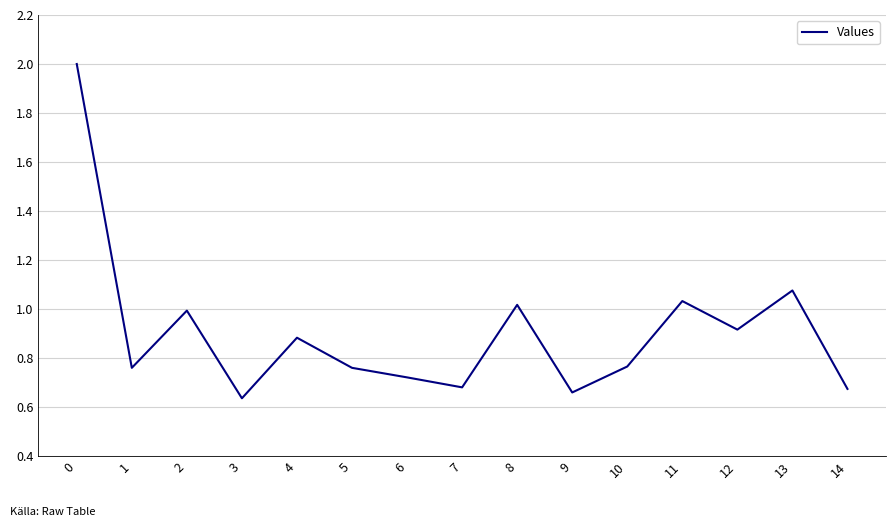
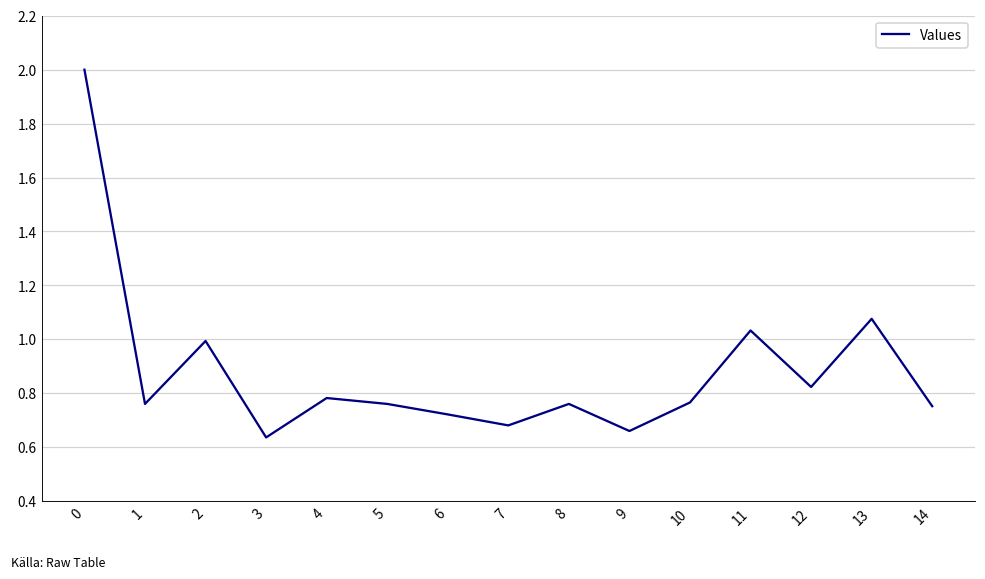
4: 0.88 -> 0.78
8: 1.02 -> 0.76
12: 0.92 -> 0.82
14: 0.67 -> 0.75
